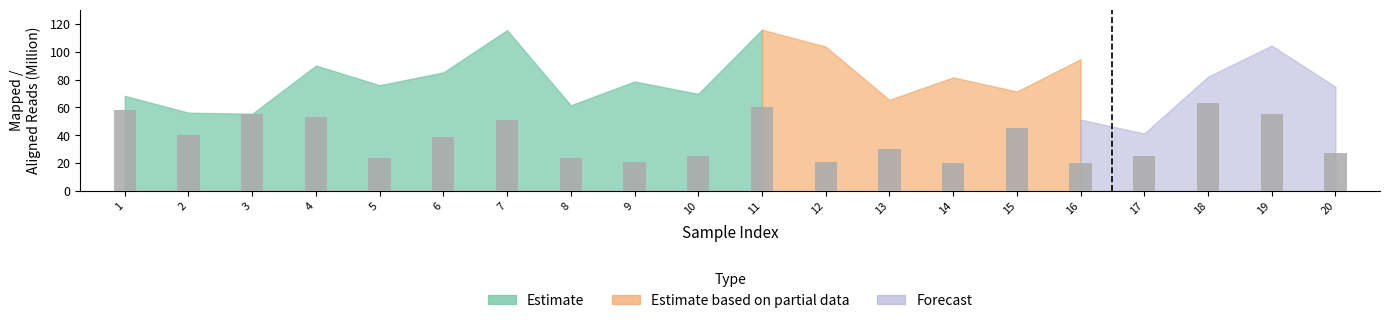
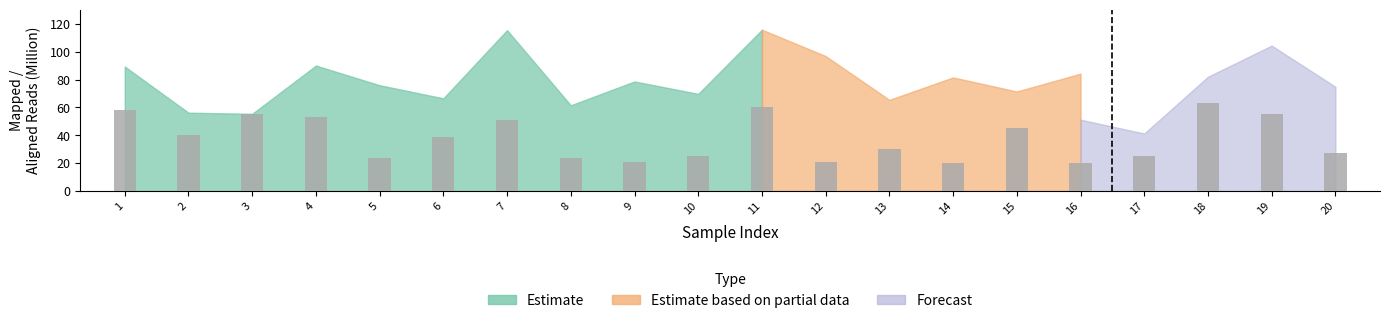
Estimate, 1: 68 -> 89
Estimate, 6: 85 -> 67
Estimate based on partial data, 12: 104 -> 97
Estimate based on partial data, 16: 95 -> 84
